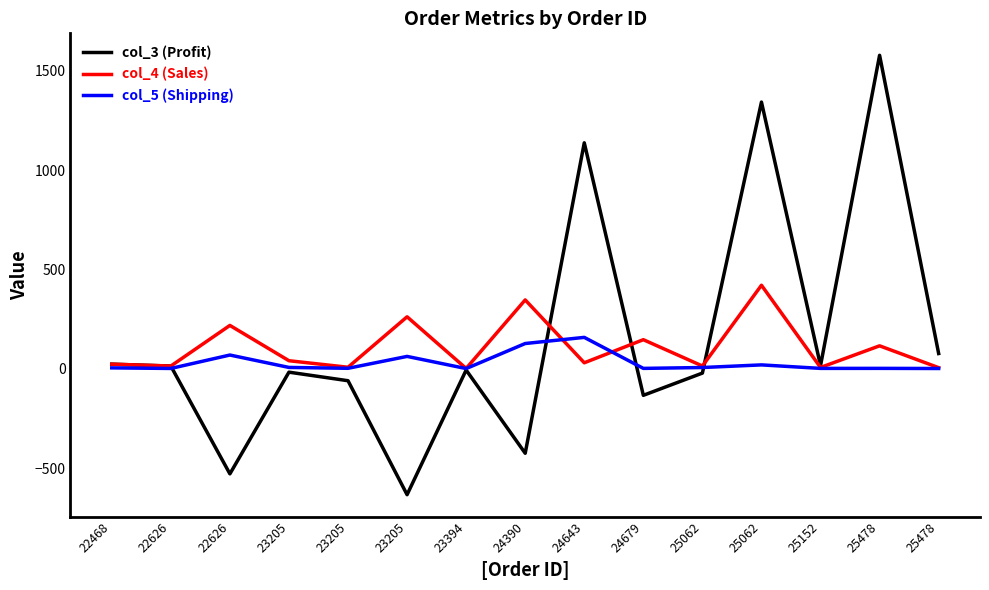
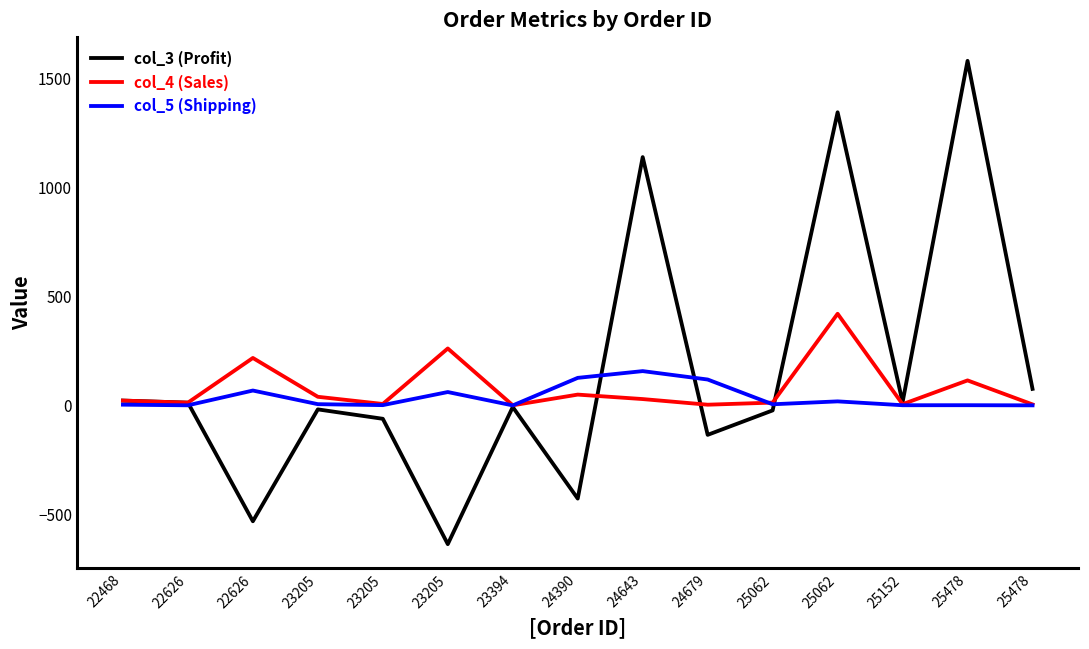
col_4 (Sales), 24390: 350 -> 50
col_4 (Sales), 24679: 150 -> 0
col_5 (Shipping), 24679: 0 -> 120
